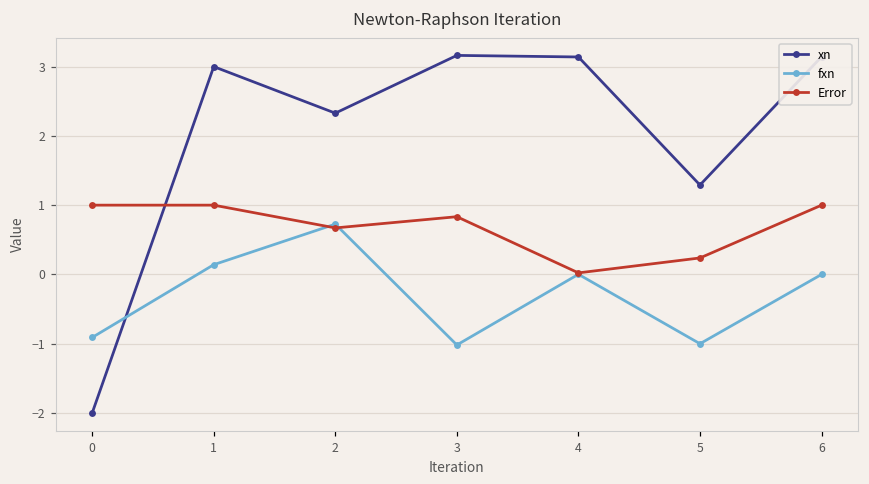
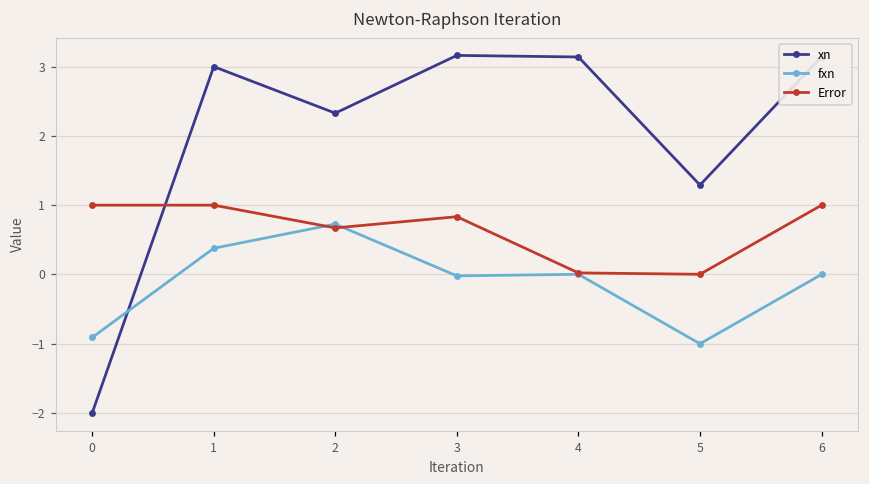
fxn, 1: 0.1 -> 0.4
fxn, 3: -1.0 -> 0.0
Error, 5: 0.2 -> 0.0
